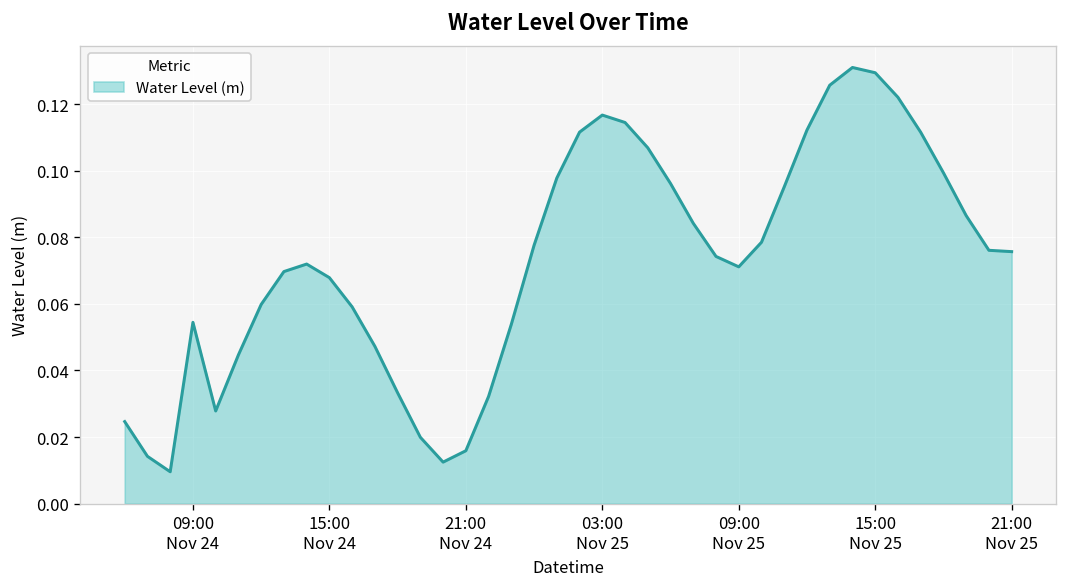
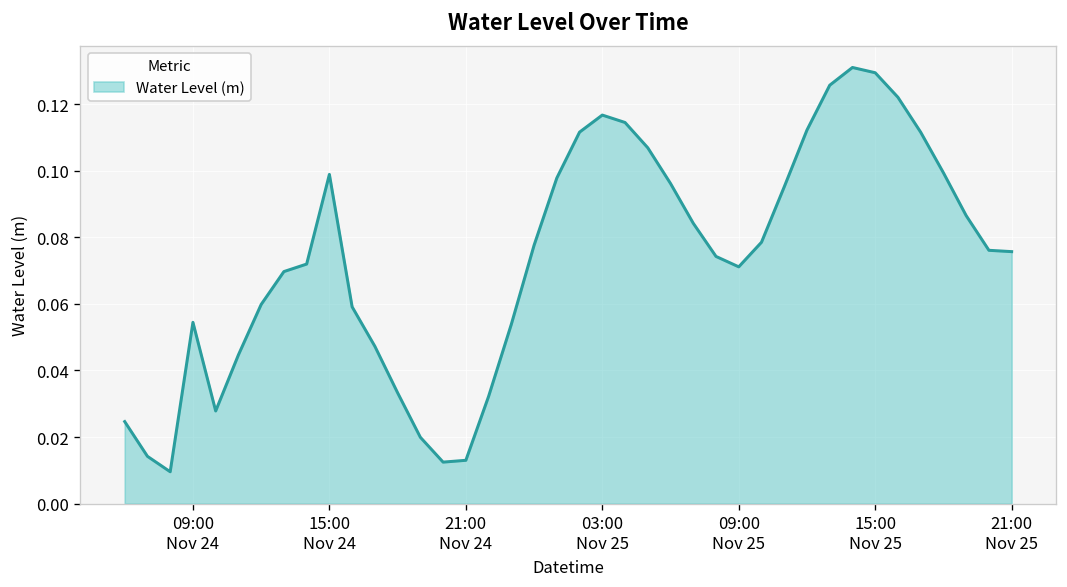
15:00 Nov 24: 0.068 -> 0.099
21:00 Nov 24: 0.016 -> 0.013
